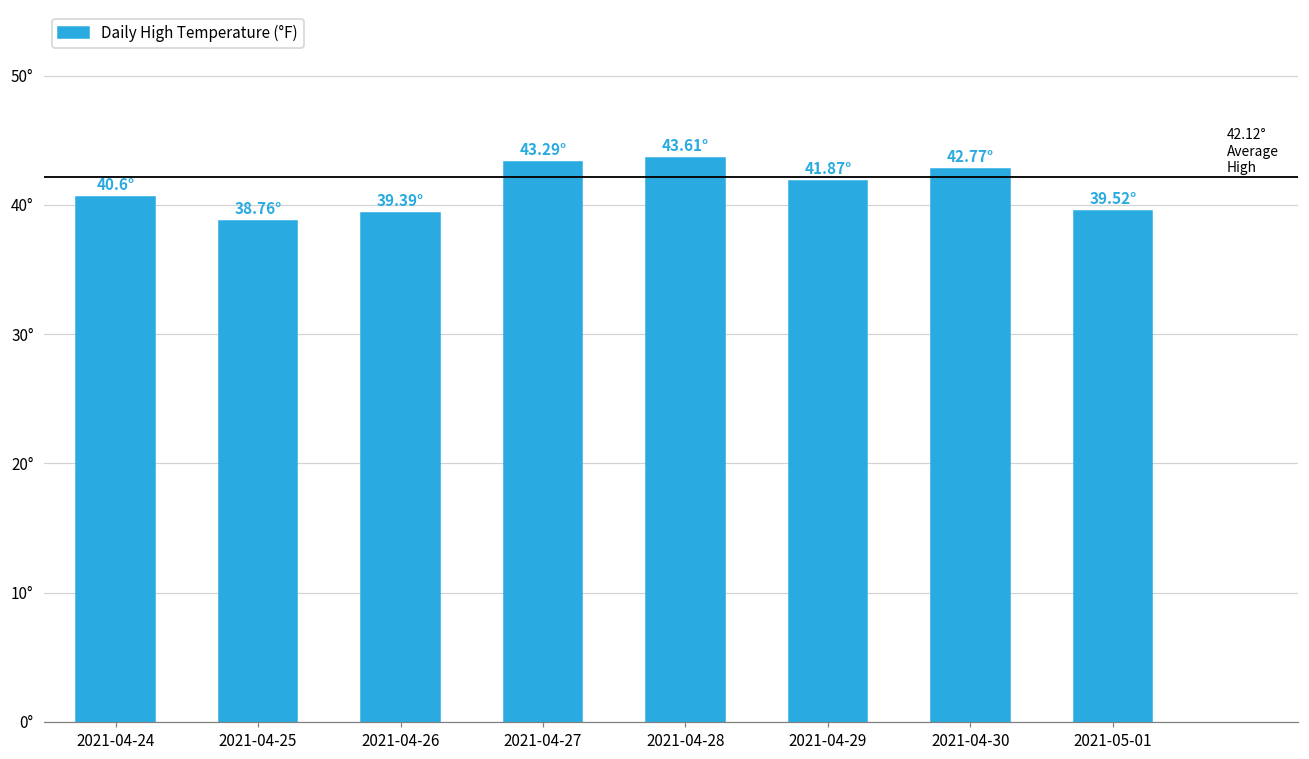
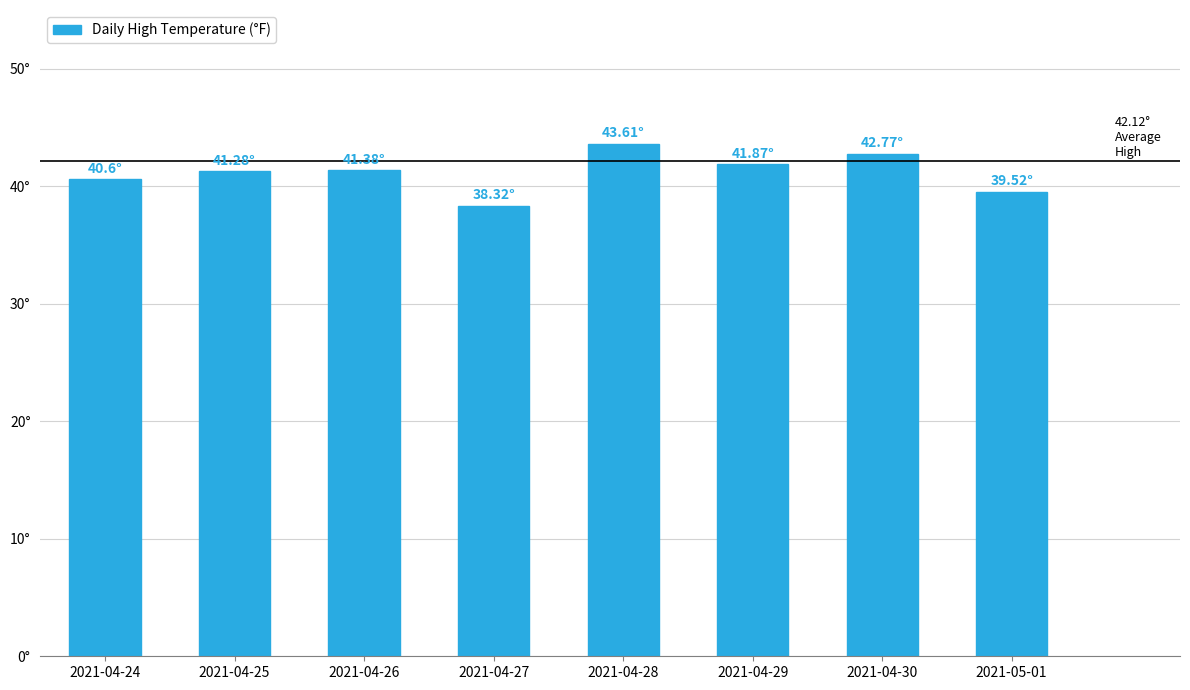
2021-04-25: 38.76° -> 41.28°
2021-04-26: 39.39° -> 41.38°
2021-04-27: 43.29° -> 38.32°
